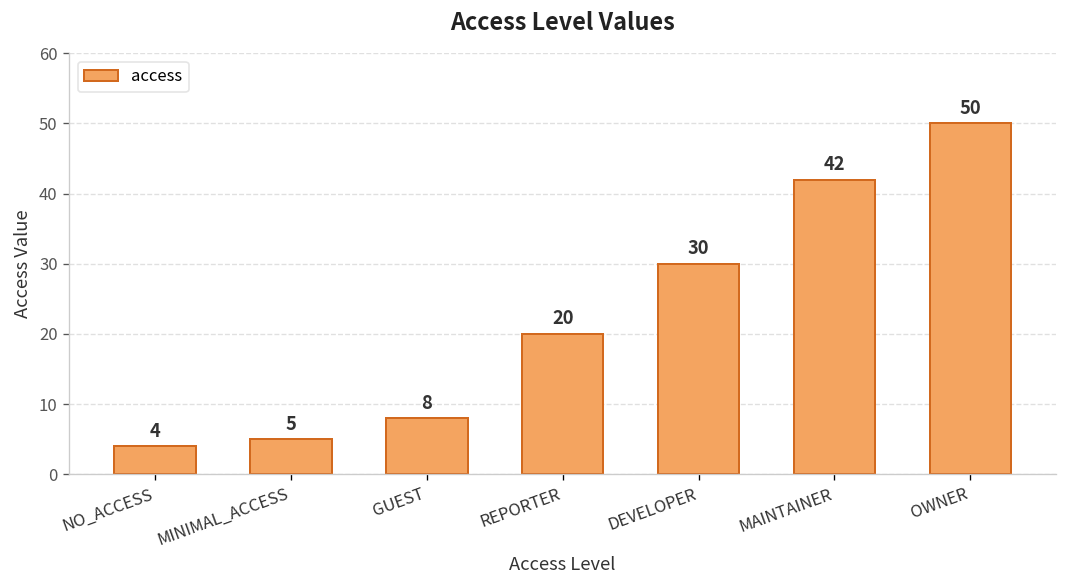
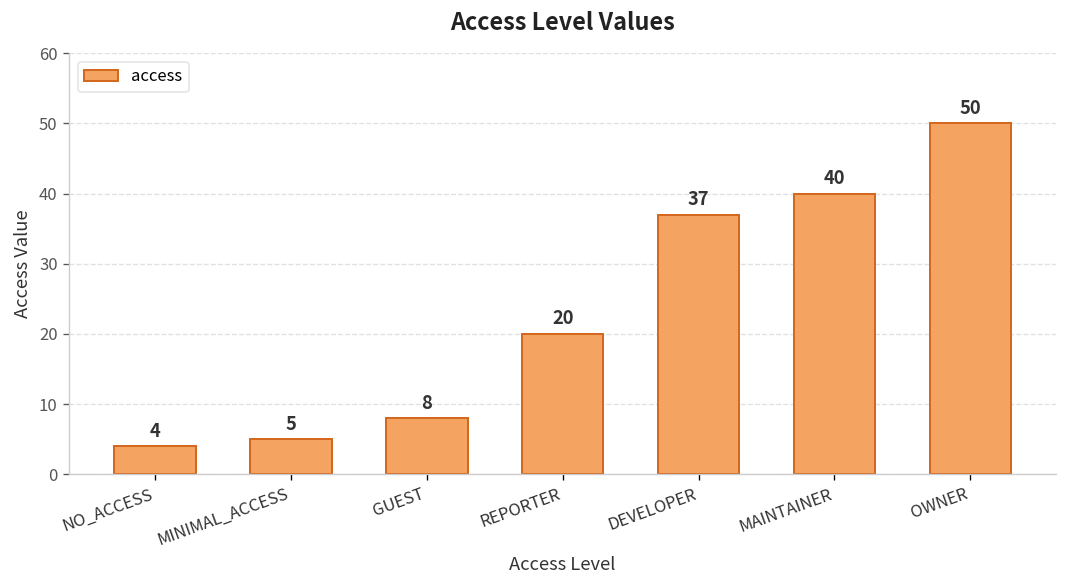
DEVELOPER: 30 -> 37
MAINTAINER: 42 -> 40
